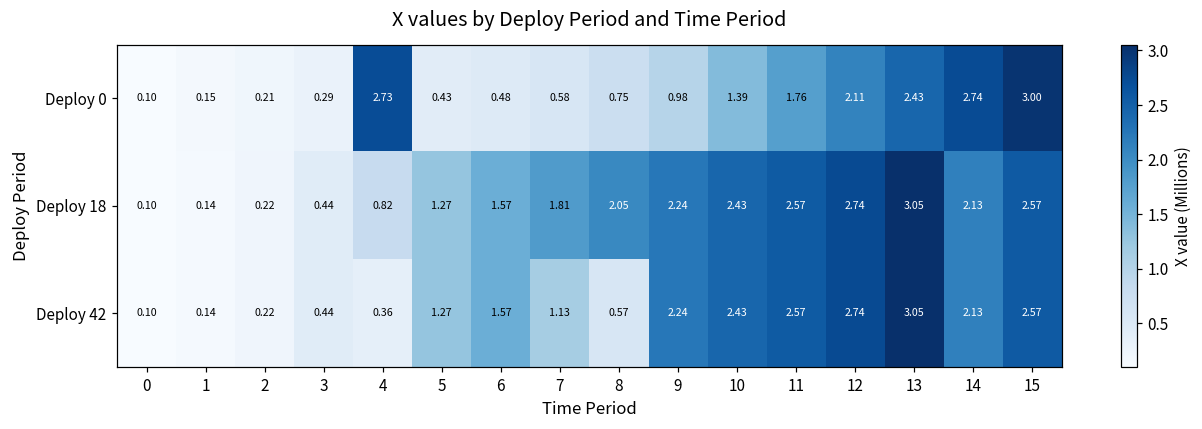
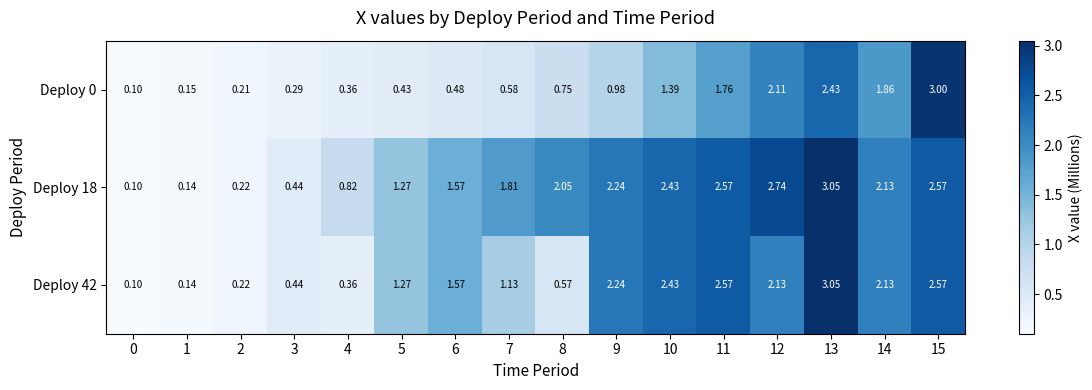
Deploy 0, 4: 2.73 -> 0.36
Deploy 0, 14: 2.74 -> 1.86
Deploy 42, 12: 2.74 -> 2.13
